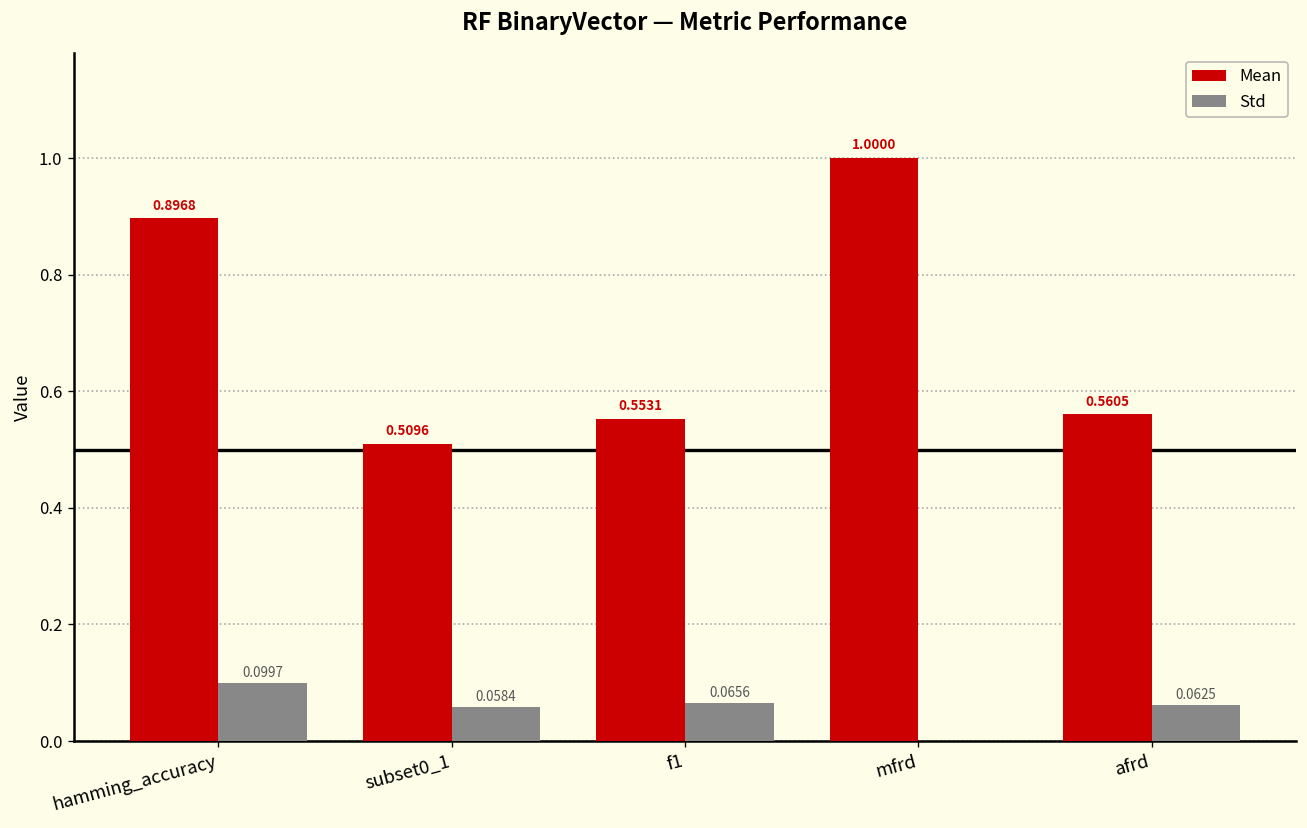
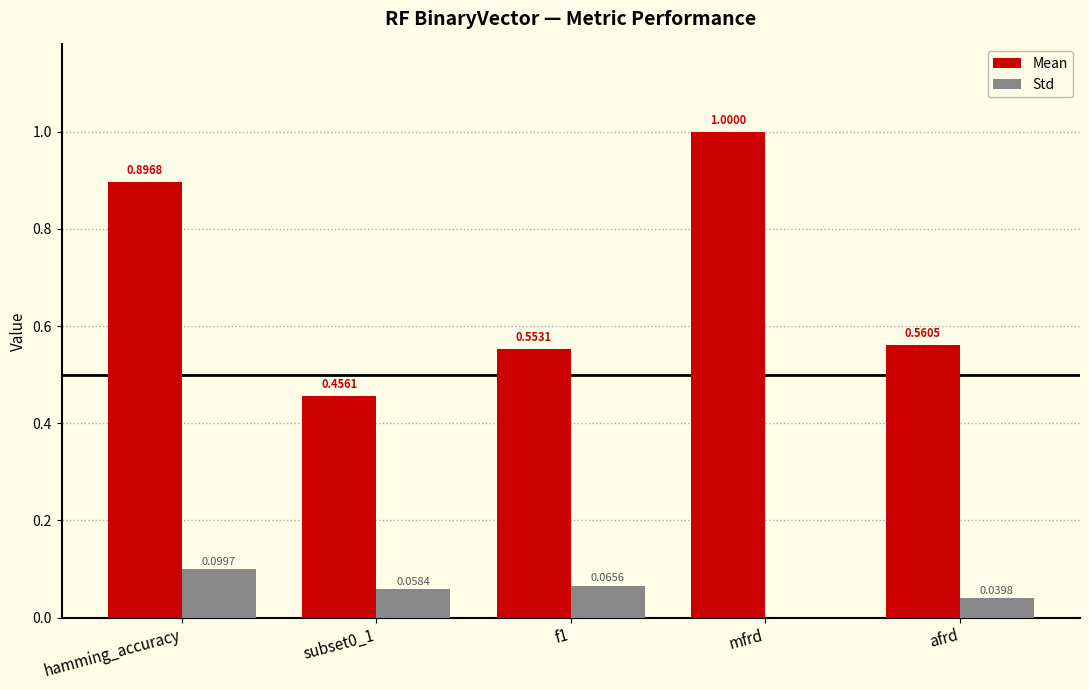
Mean, subset0_1: 0.5096 -> 0.4561
Std, afrd: 0.0625 -> 0.0398
